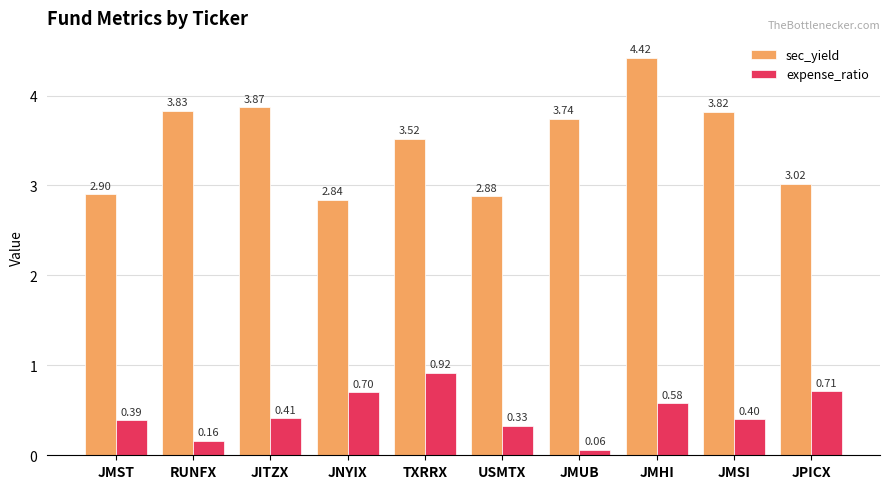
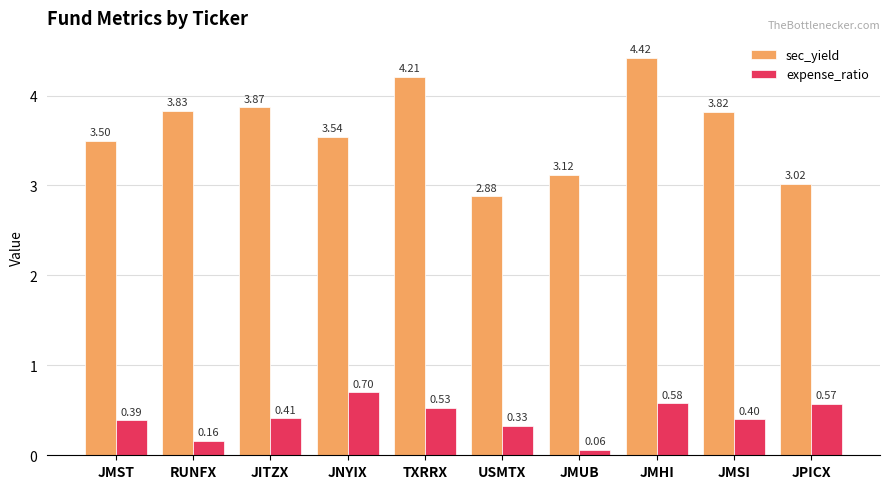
sec_yield, JMST: 2.90 -> 3.50
sec_yield, JNYIX: 2.84 -> 3.54
sec_yield, TXRRX: 3.52 -> 4.21
expense_ratio, TXRRX: 0.92 -> 0.53
sec_yield, JMUB: 3.74 -> 3.12
expense_ratio, JPICX: 0.71 -> 0.57
